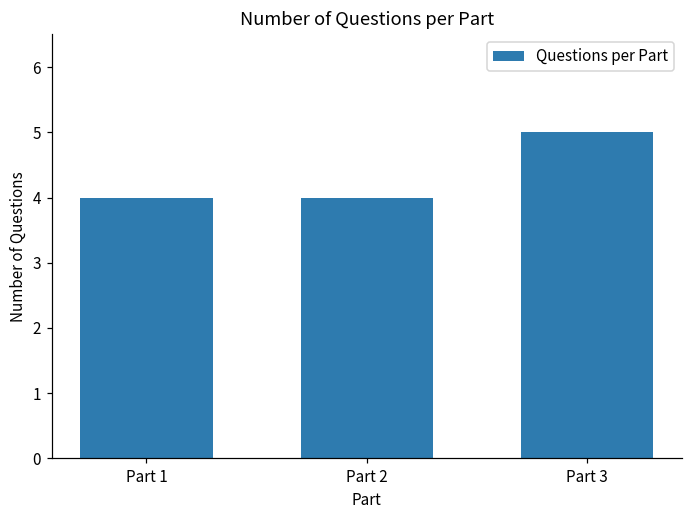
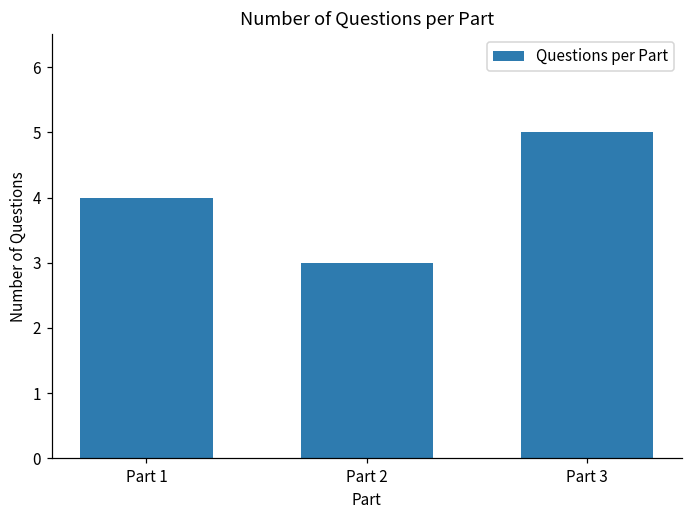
Part 2: 4 -> 3
